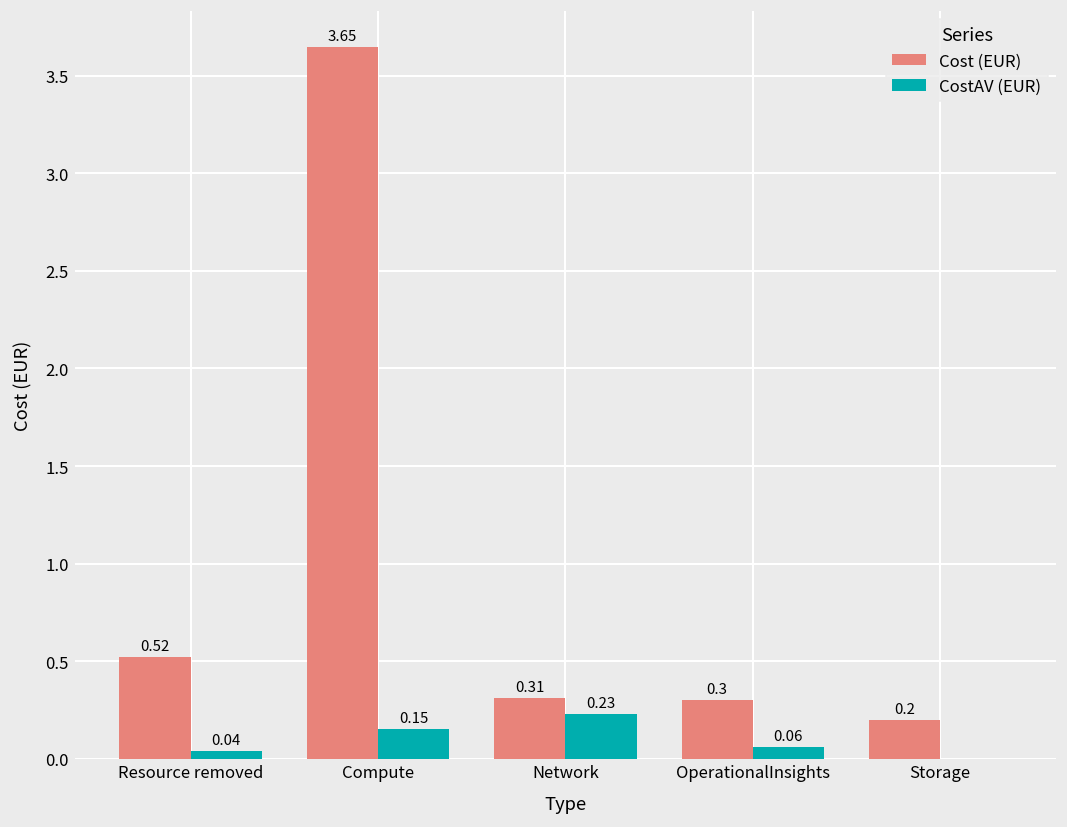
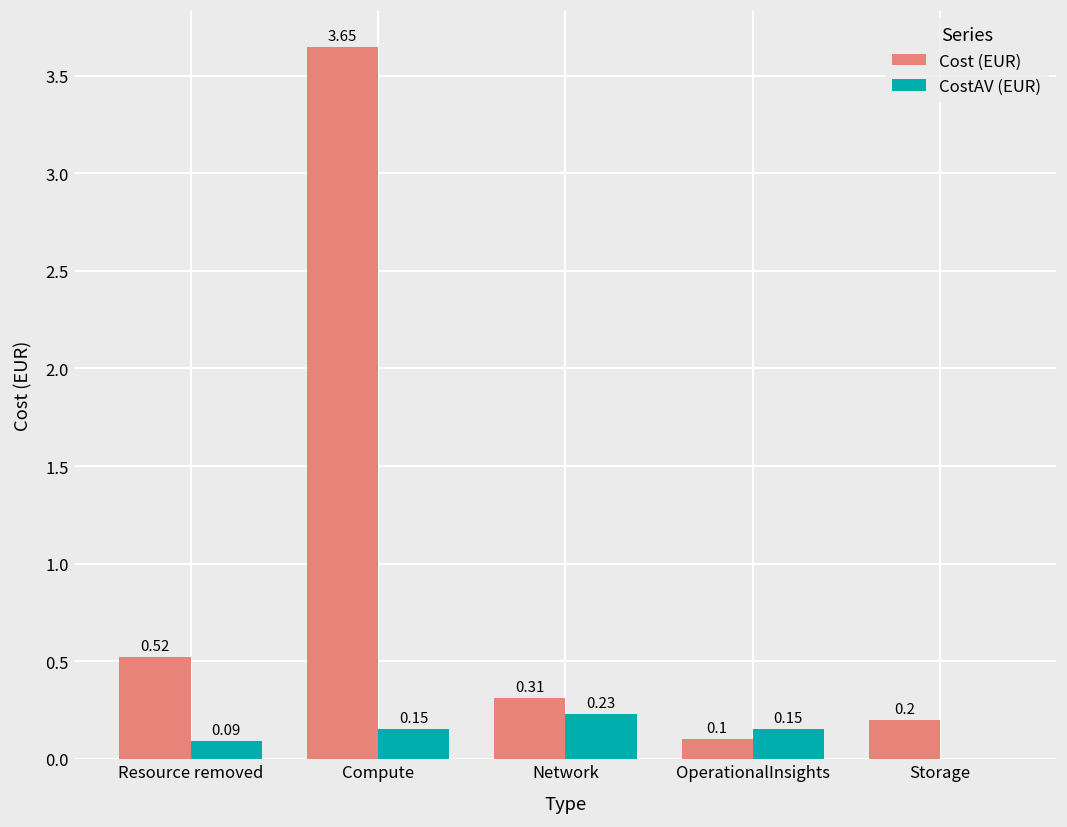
CostAV (EUR), Resource removed: 0.04 -> 0.09
Cost (EUR), OperationalInsights: 0.3 -> 0.1
CostAV (EUR), OperationalInsights: 0.06 -> 0.15
